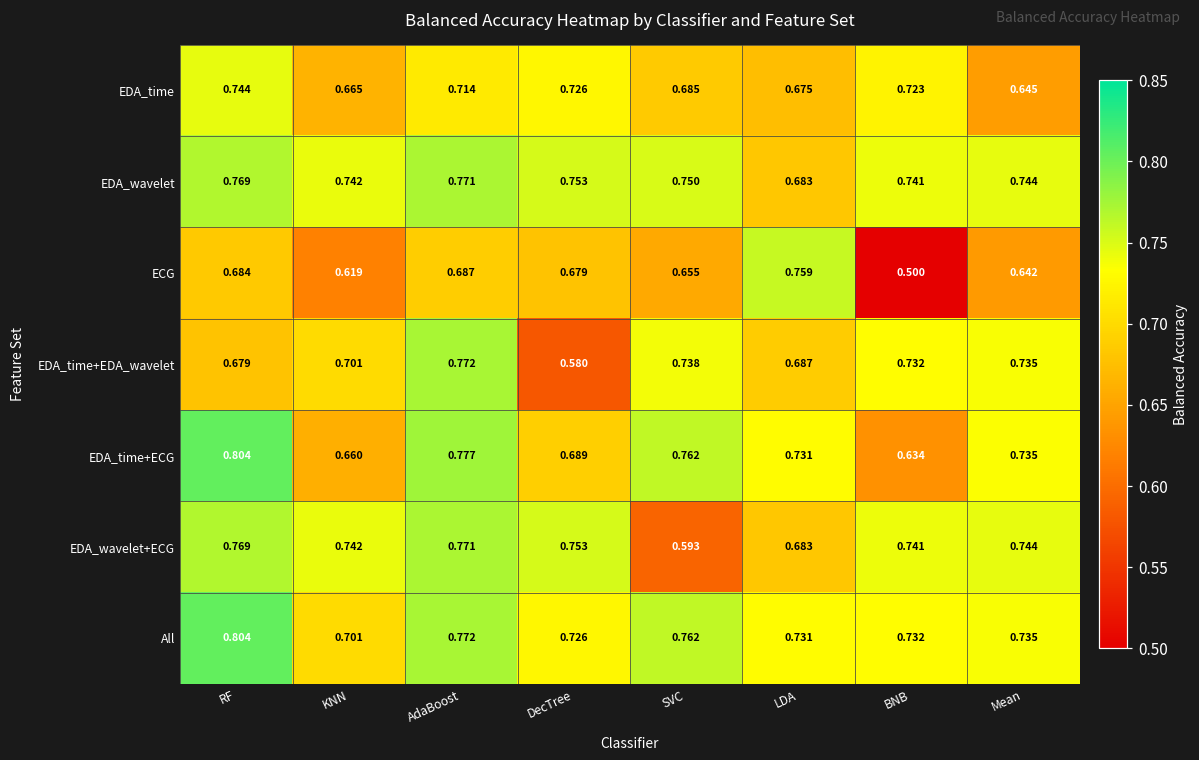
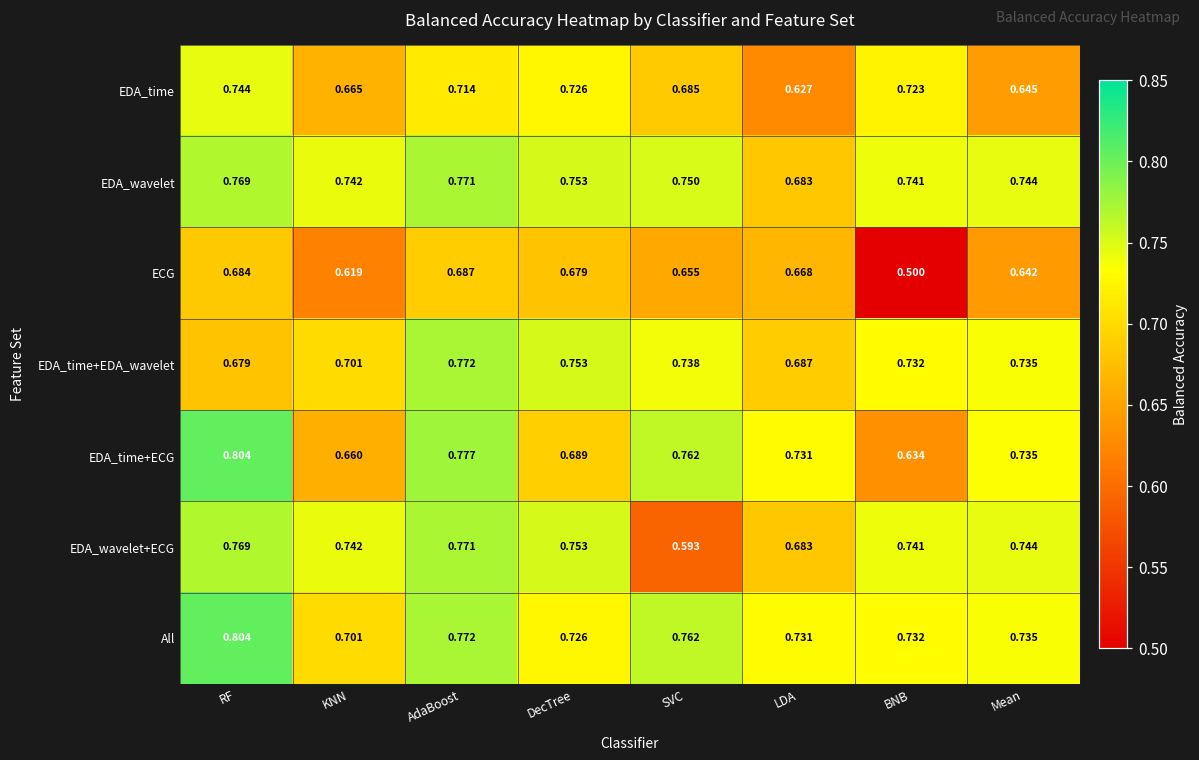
EDA_time, LDA: 0.675 -> 0.627
ECG, LDA: 0.759 -> 0.668
EDA_time+EDA_wavelet, DecTree: 0.580 -> 0.753
